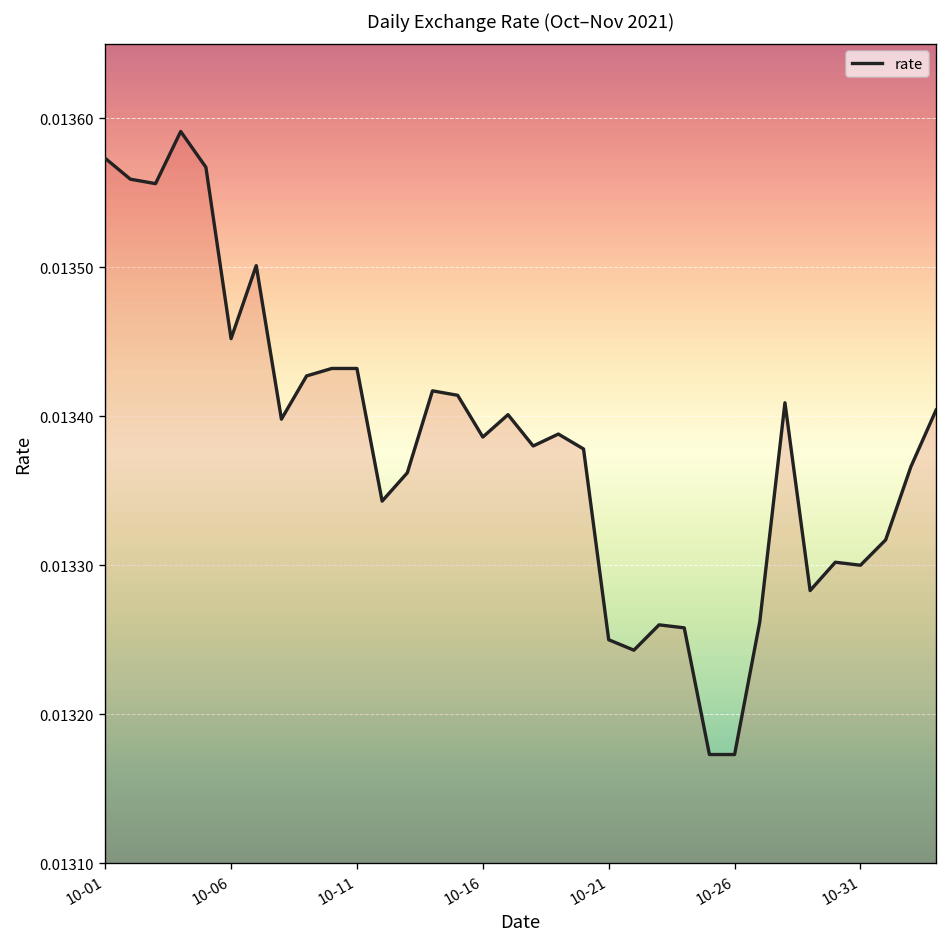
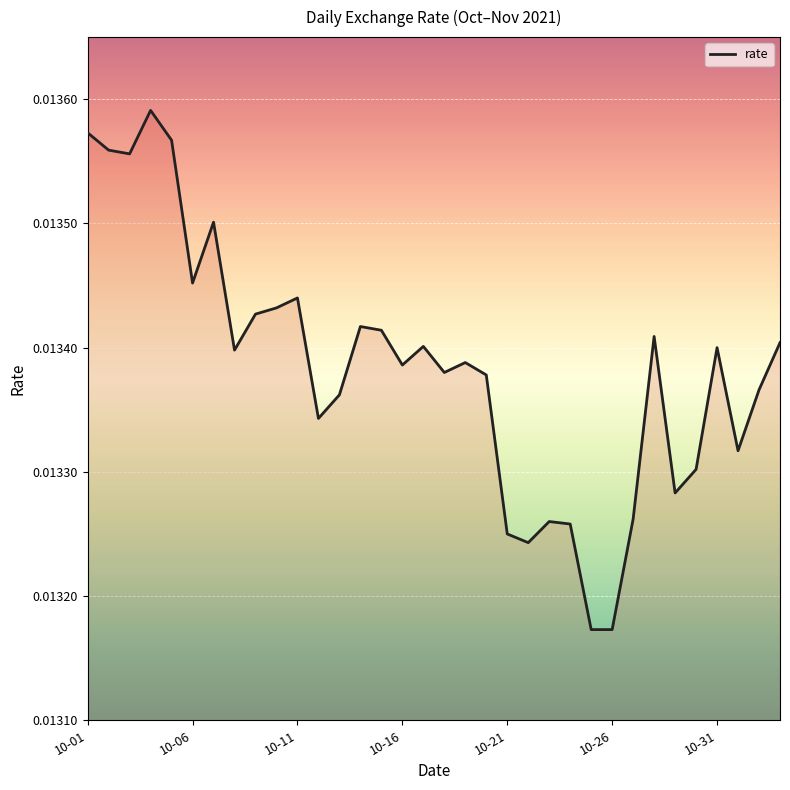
10-11: 0.013432 -> 0.013440
10-31: 0.0133 -> 0.0134
